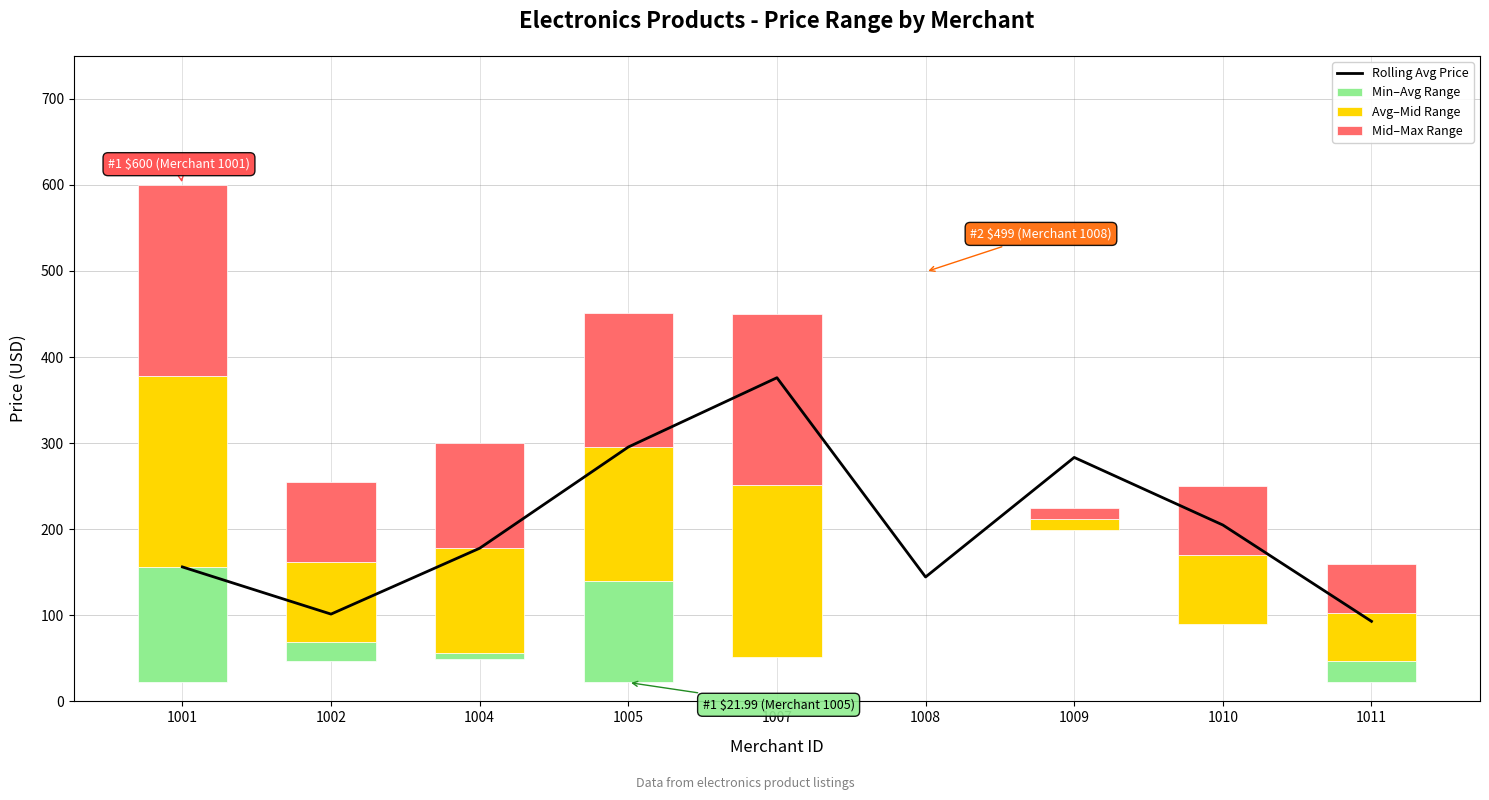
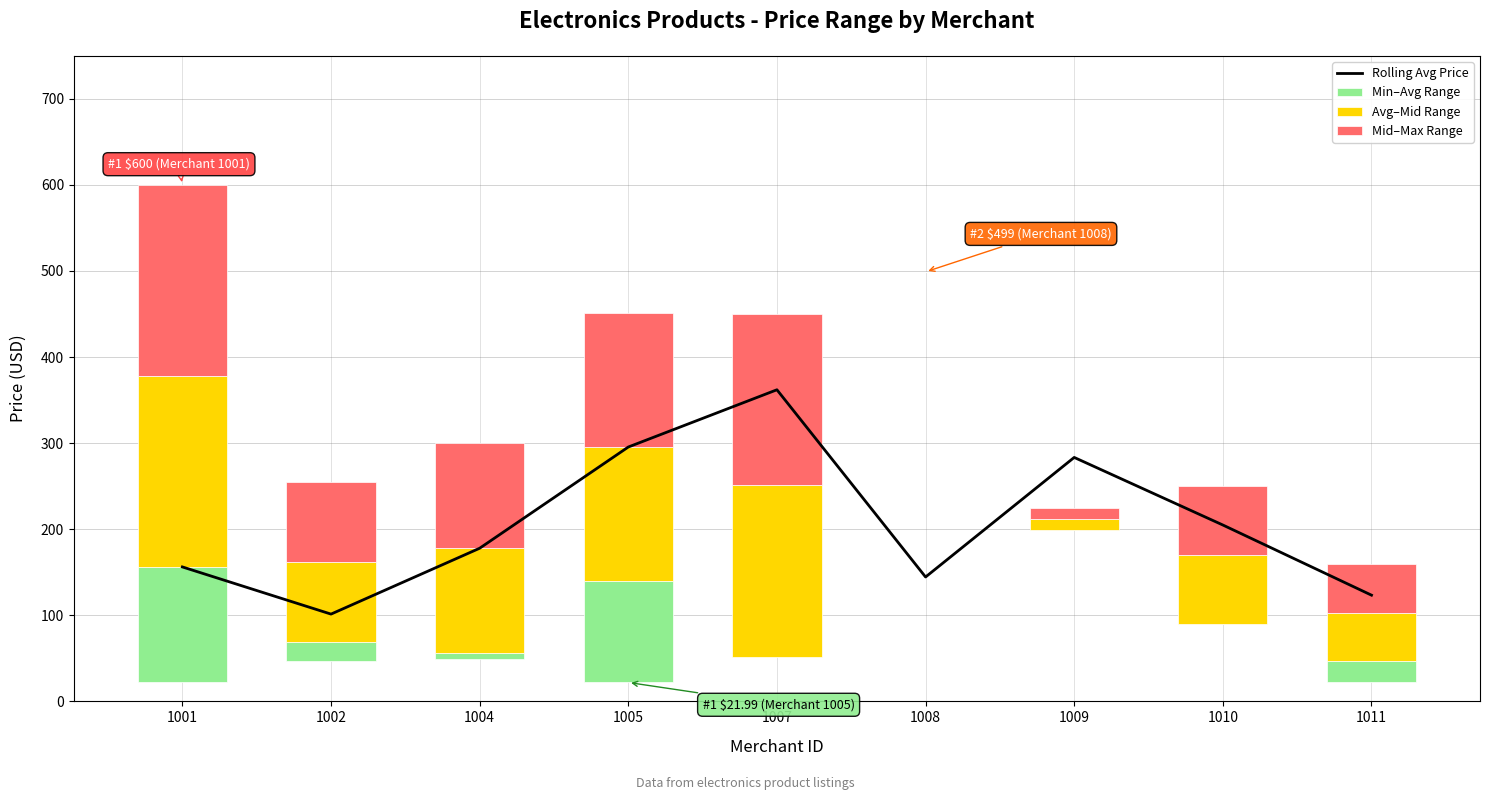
Rolling Avg Price, 1007: 380 -> 360
Rolling Avg Price, 1011: 90 -> 120
